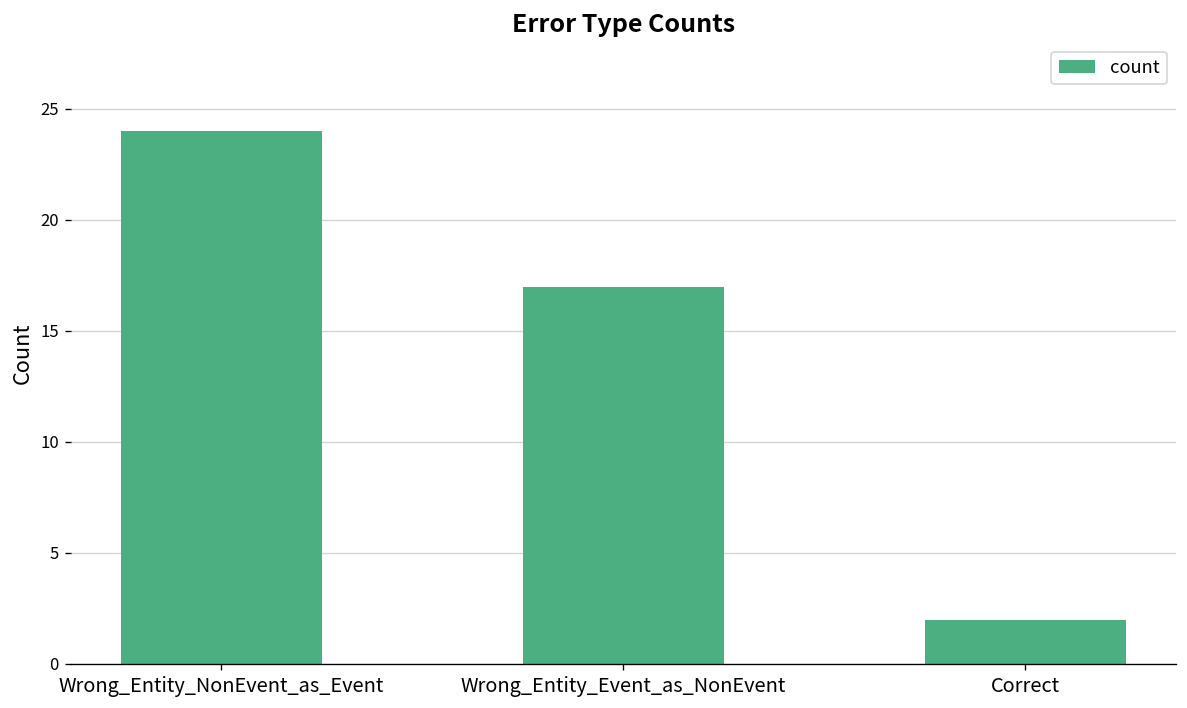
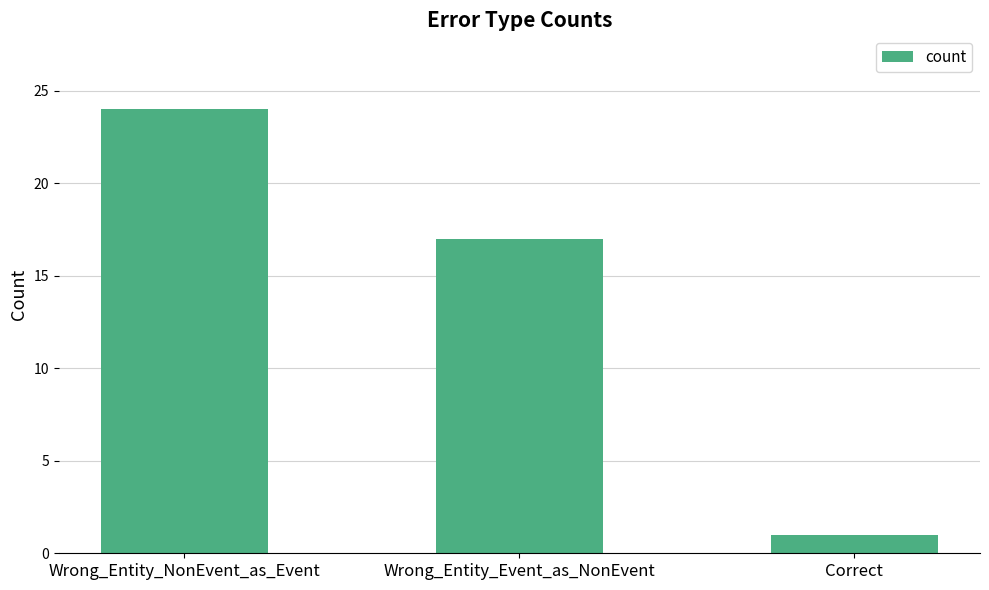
Correct: 2 -> 1
